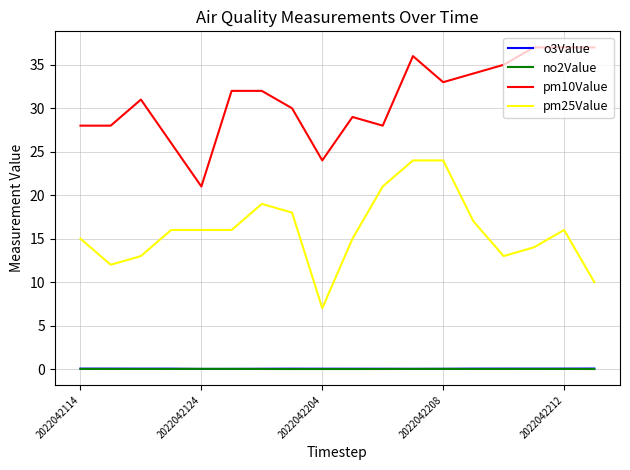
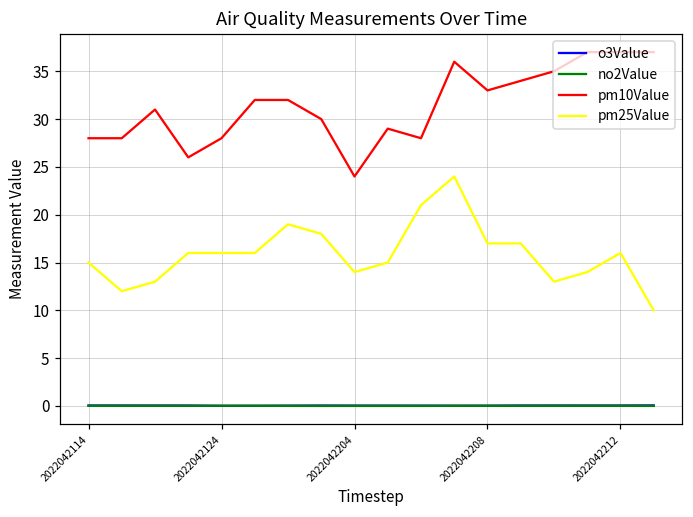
pm10Value, 2022042124: 21 -> 28
pm25Value, 2022042204: 7 -> 14
pm25Value, 2022042208: 24 -> 17
